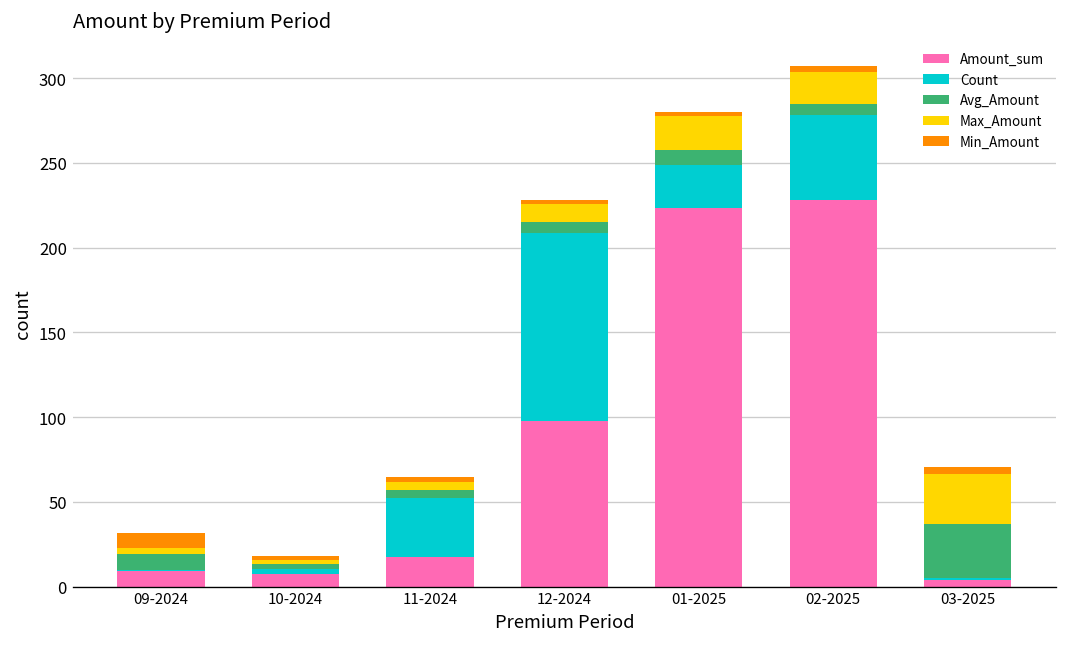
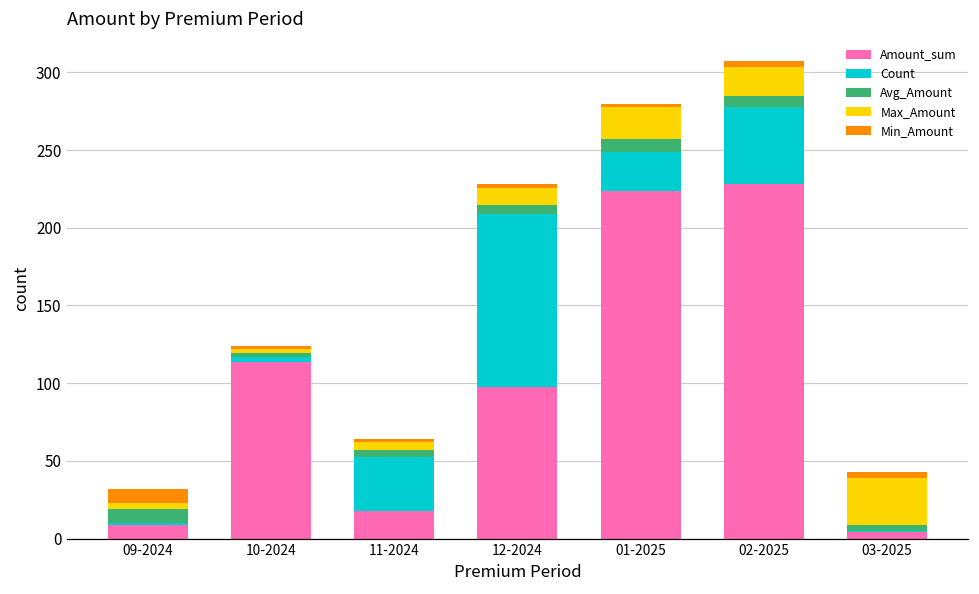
Amount_sum, 10-2024: 8 -> 114
Avg_Amount, 03-2025: 32 -> 4
